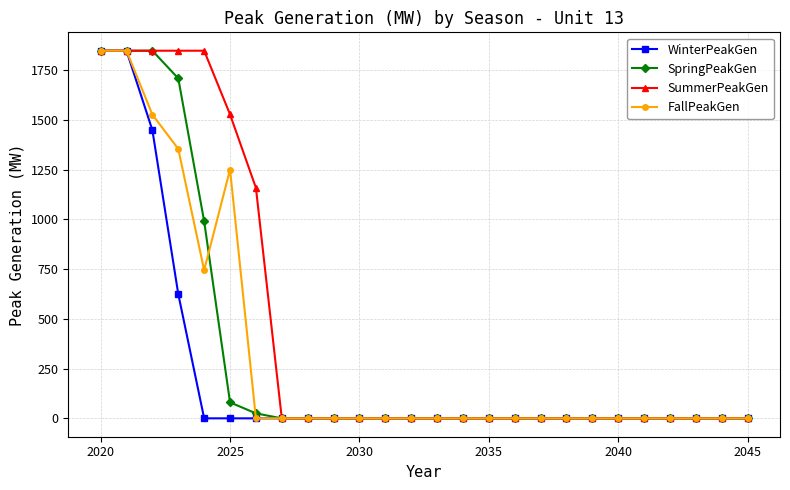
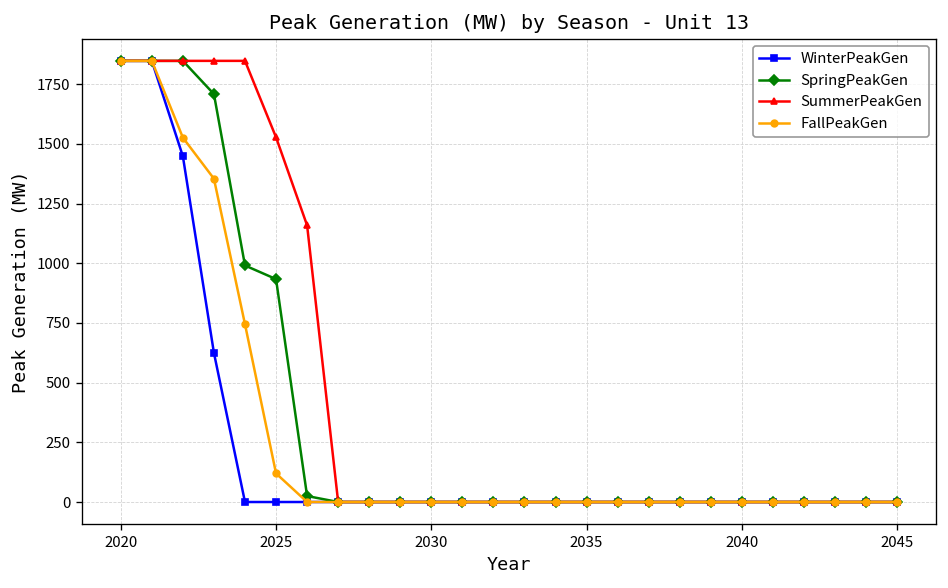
SpringPeakGen, 2025: 80 -> 930
FallPeakGen, 2025: 1250 -> 120
